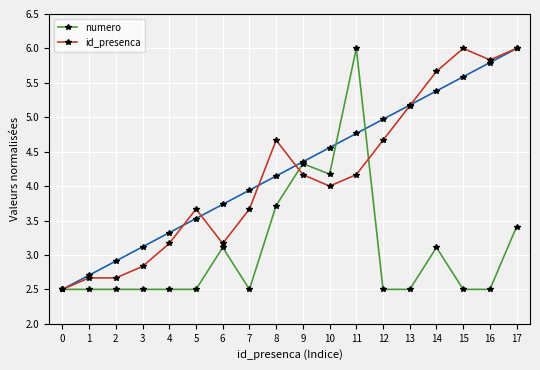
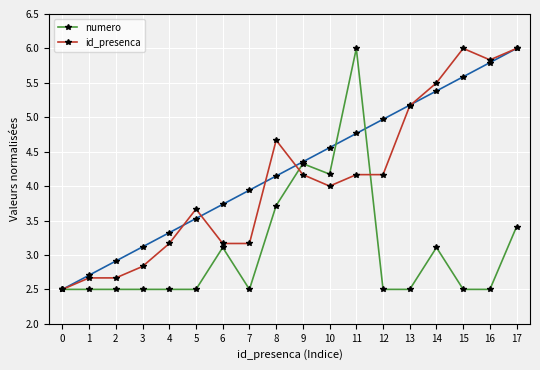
id_presenca, 7: 3.7 -> 3.2
id_presenca, 12: 4.7 -> 4.2
id_presenca, 14: 5.7 -> 5.5
